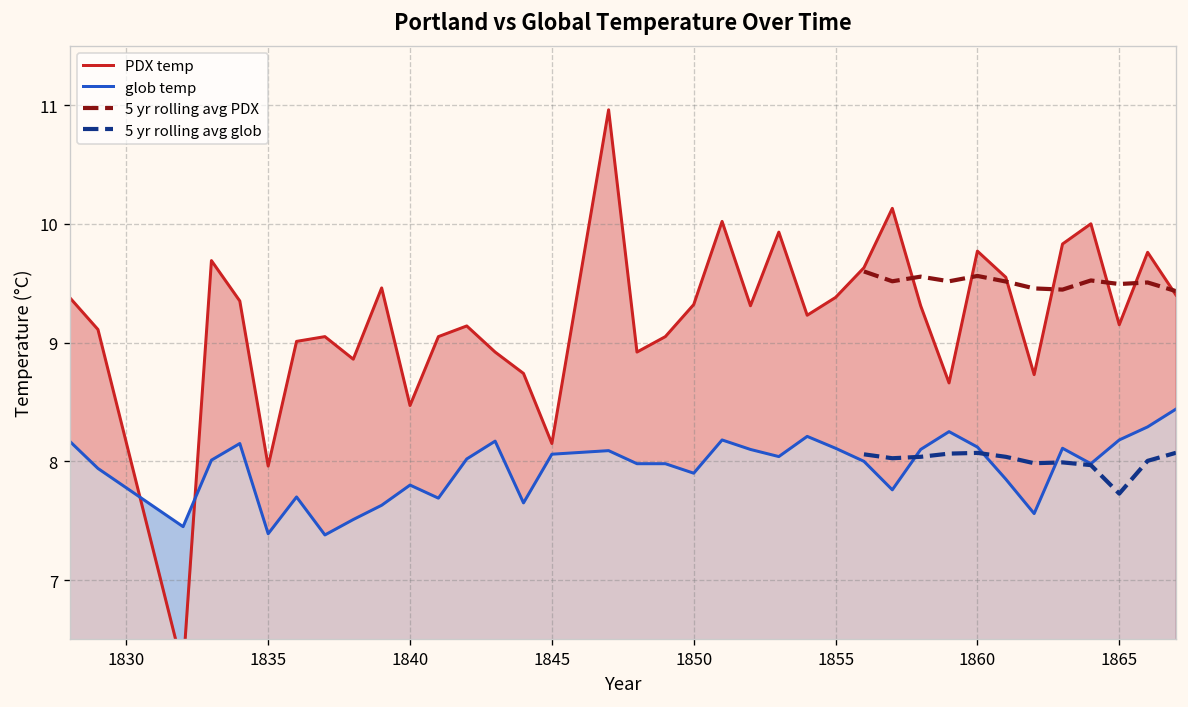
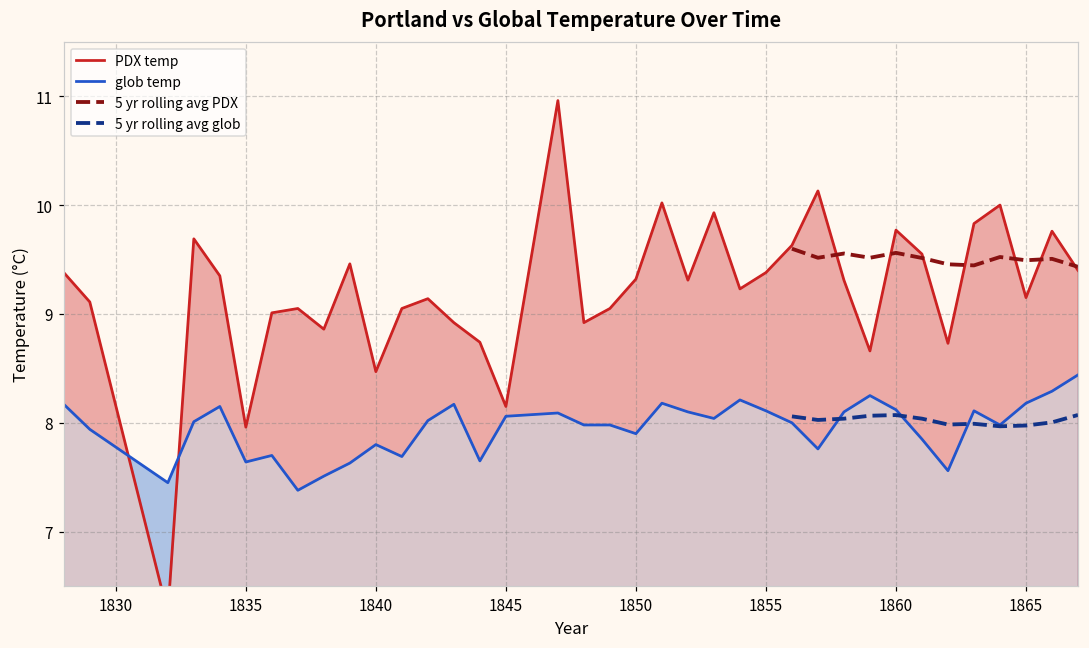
glob temp, 1835: 7.4 -> 7.6
5 yr rolling avg glob, 1865: 7.7 -> 8.0
